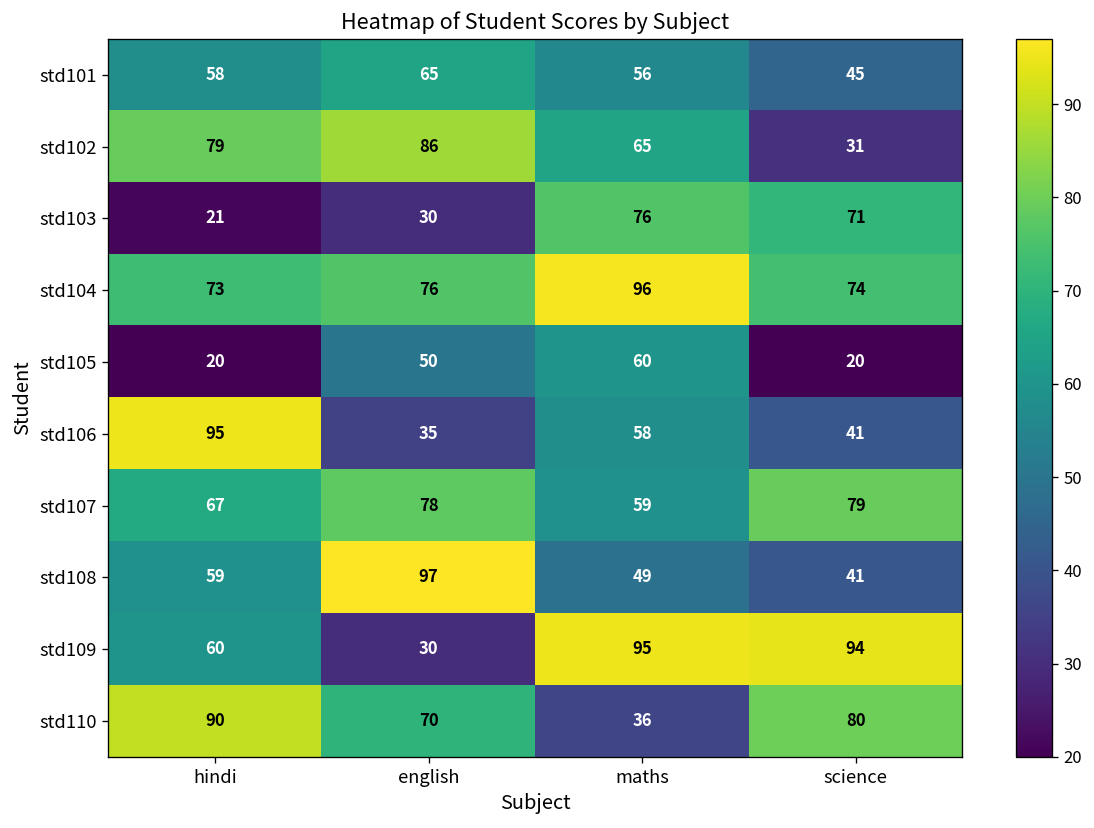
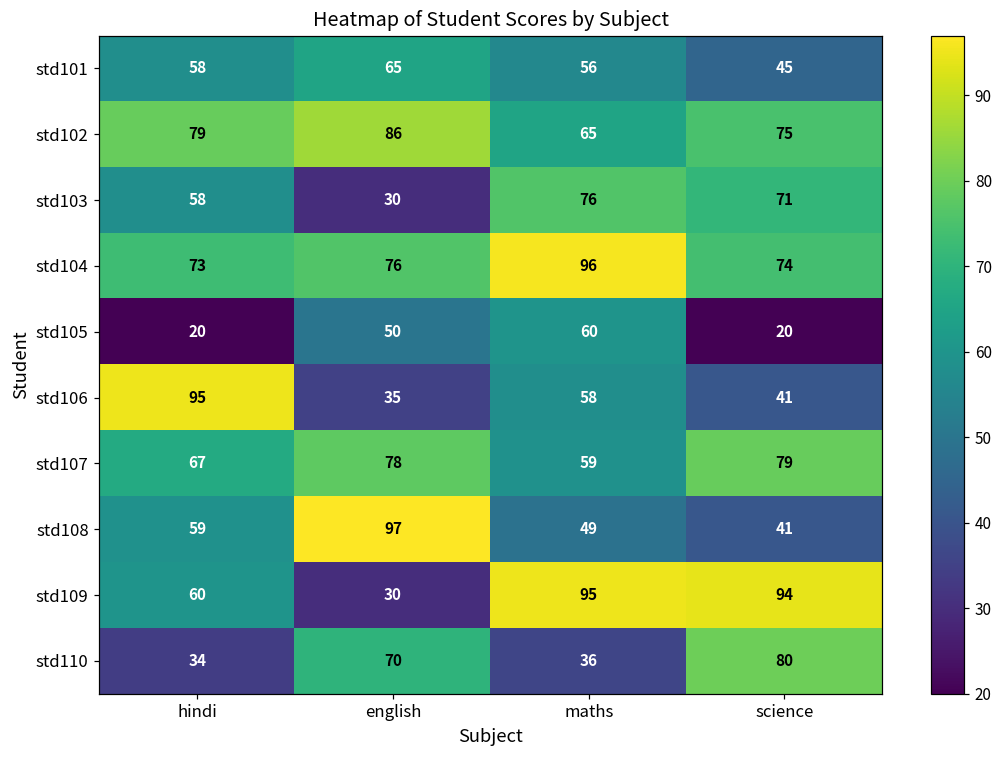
std102, science: 31 -> 75
std103, hindi: 21 -> 58
std110, hindi: 90 -> 34
